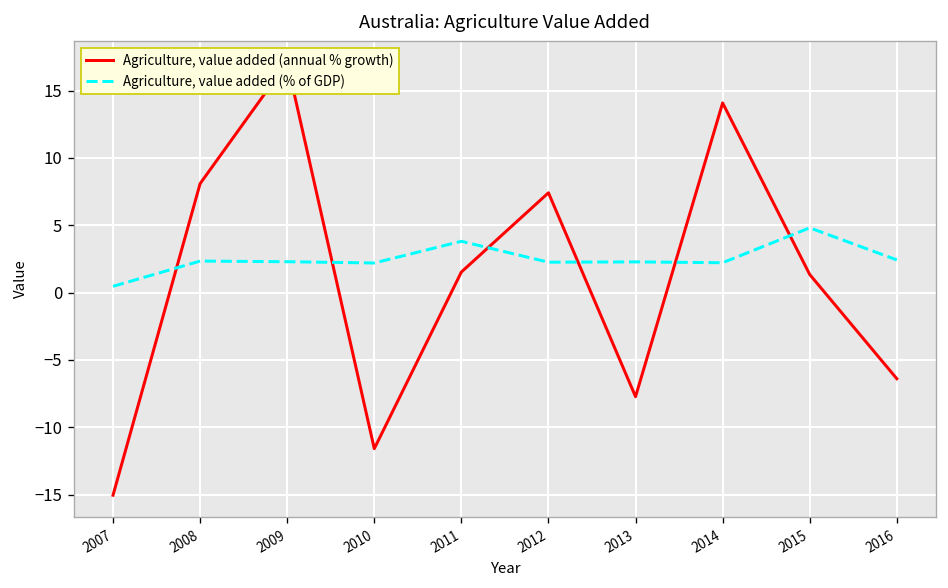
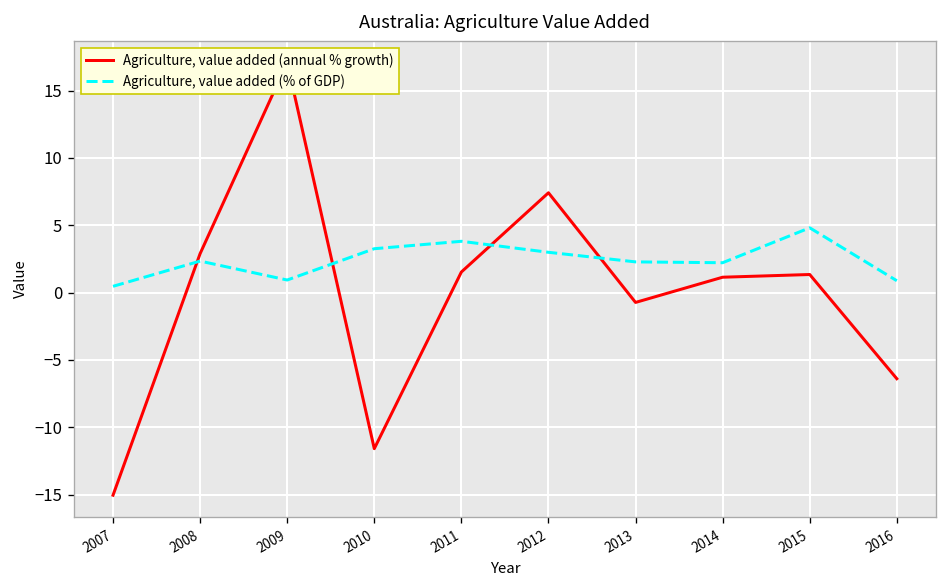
Agriculture, value added (annual % growth), 2008: 8.1 -> 2.9
Agriculture, value added (% of GDP), 2009: 2.3 -> 0.9
Agriculture, value added (% of GDP), 2010: 2.2 -> 3.3
Agriculture, value added (% of GDP), 2012: 2.3 -> 3.0
Agriculture, value added (annual % growth), 2013: -7.7 -> -0.7
Agriculture, value added (annual % growth), 2014: 14.1 -> 1.1
Agriculture, value added (% of GDP), 2016: 2.4 -> 0.9
